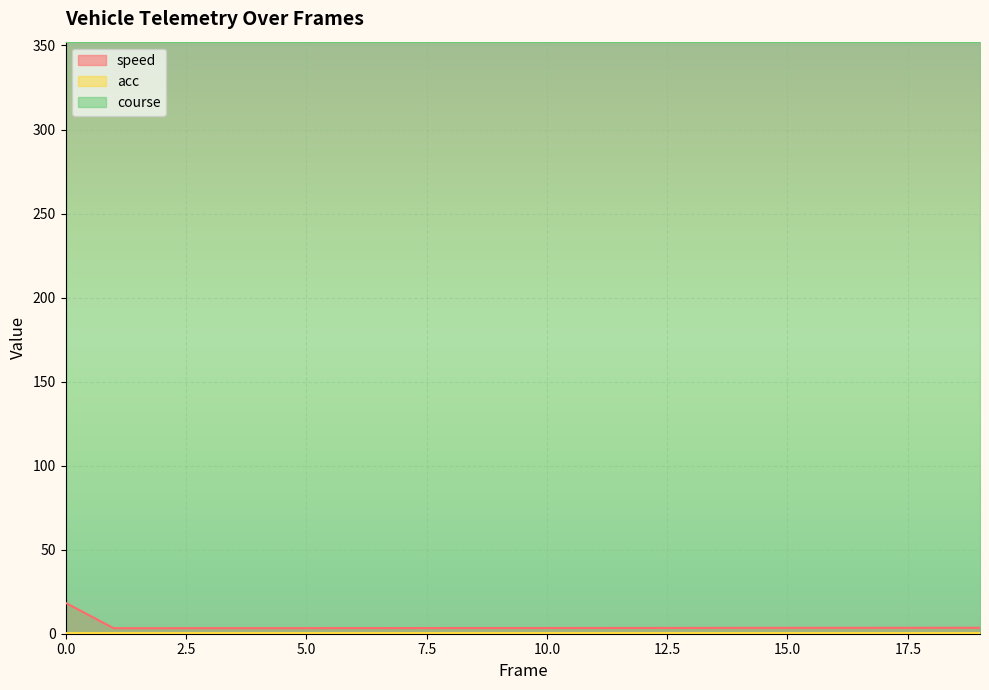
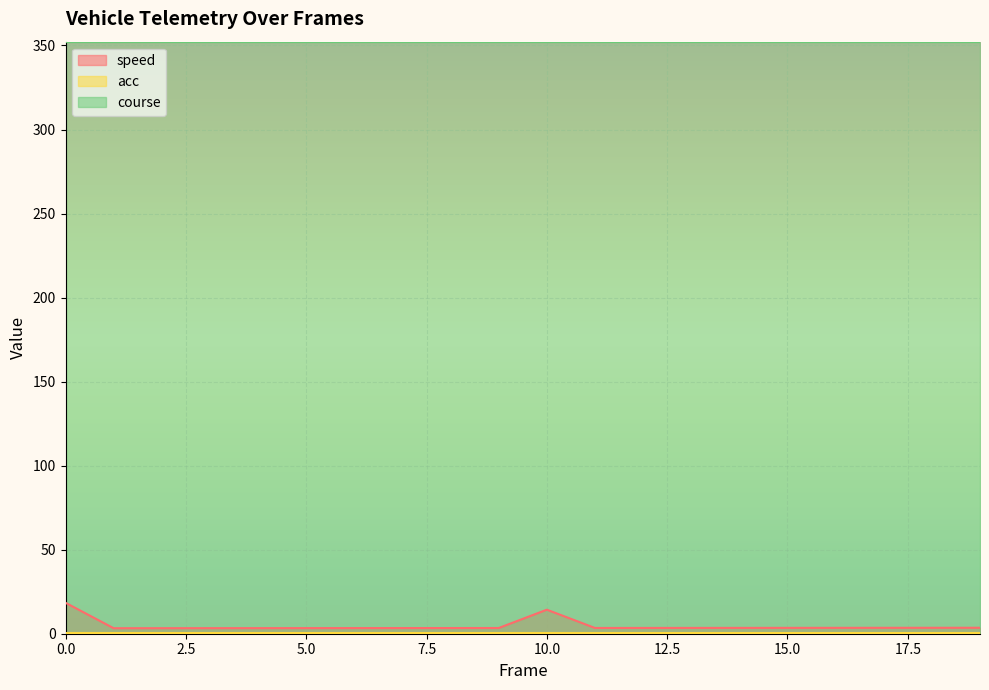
speed, 10.0: 3 -> 14
